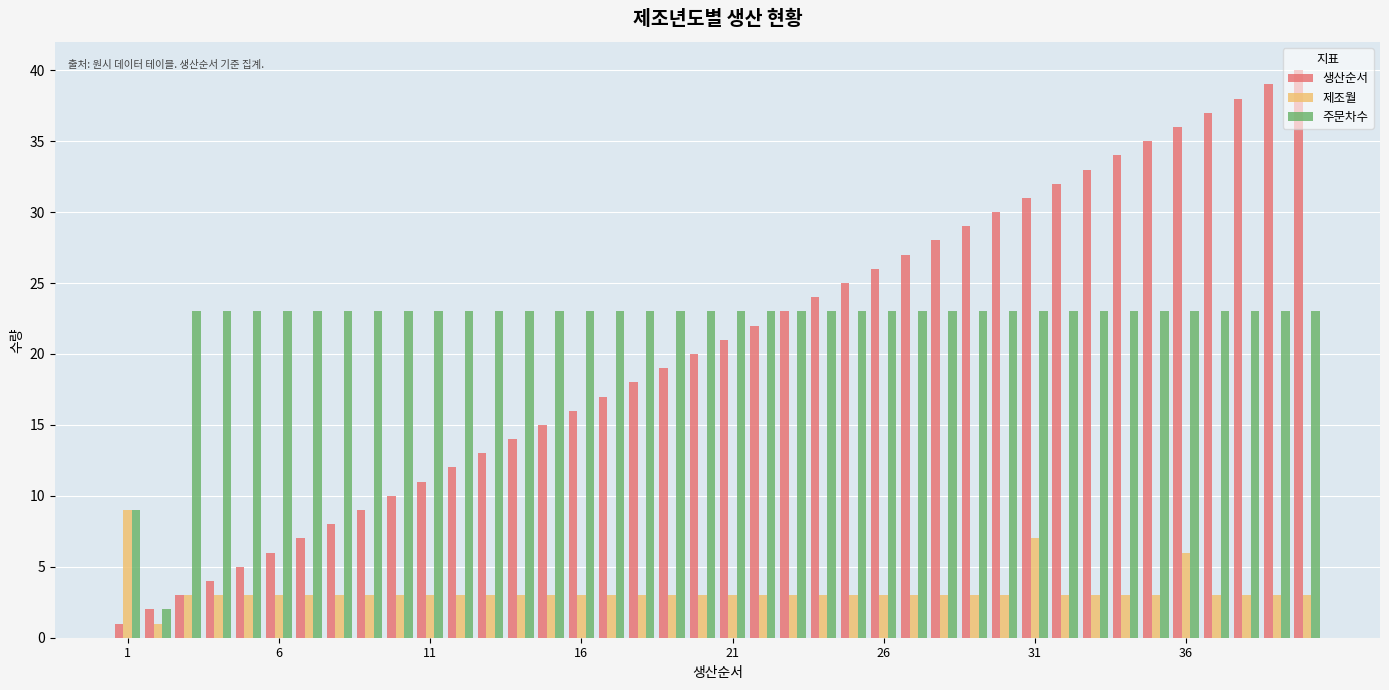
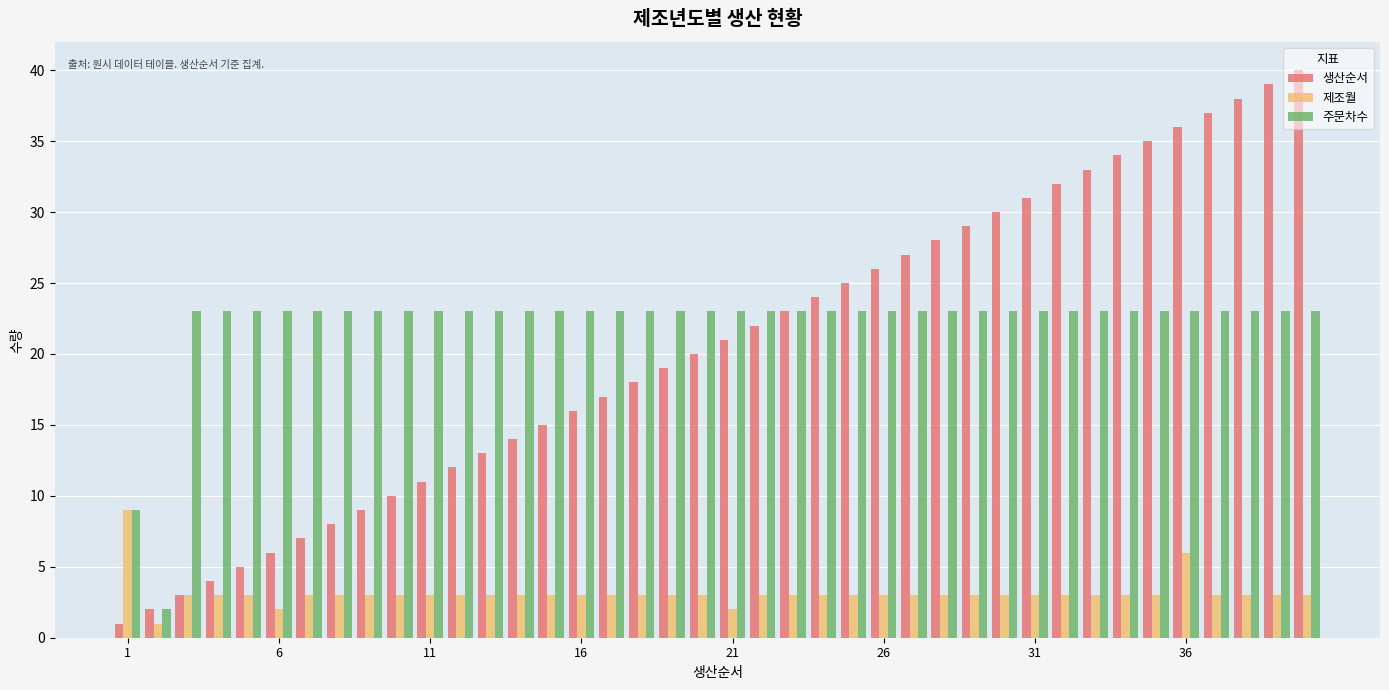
제조월, 6: 3 -> 2
제조월, 21: 3 -> 2
제조월, 31: 7 -> 3
